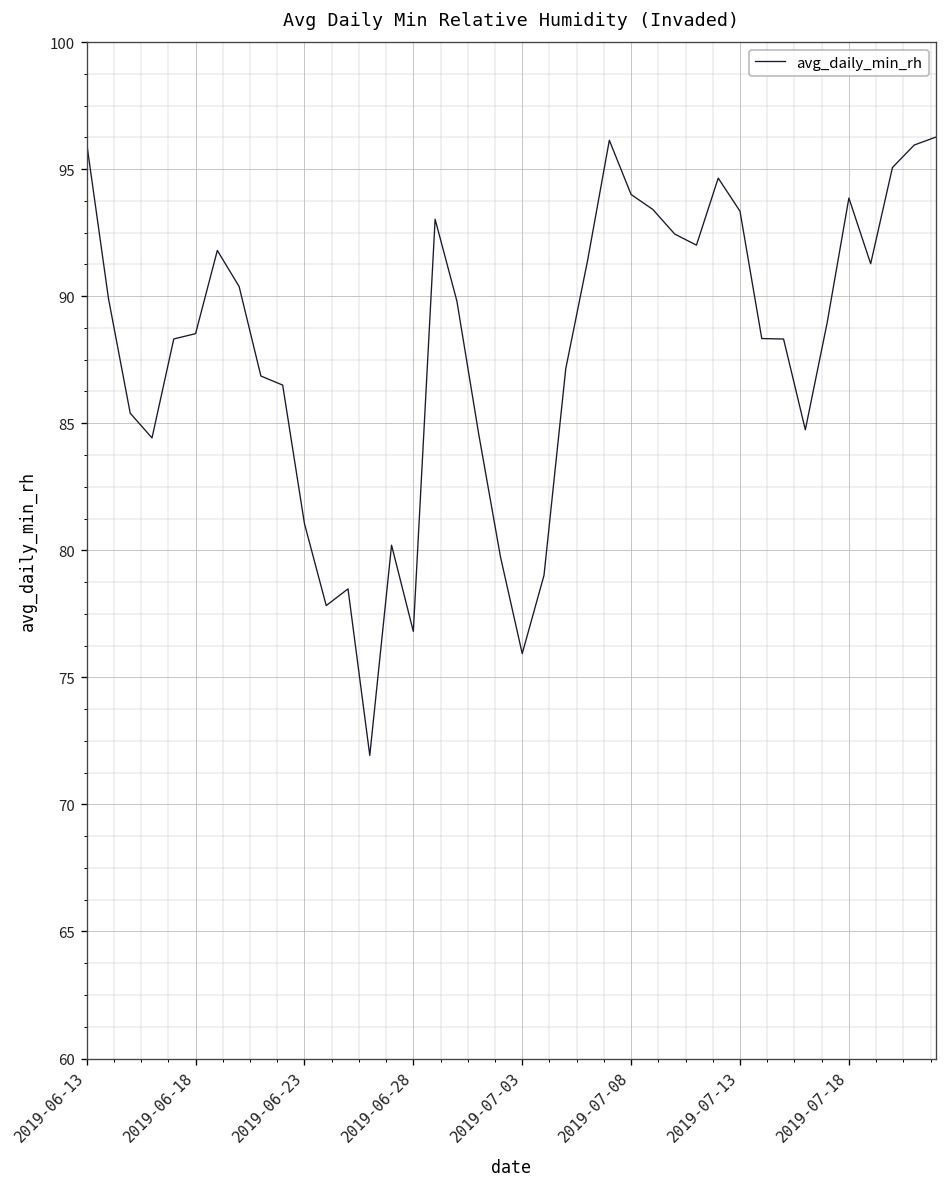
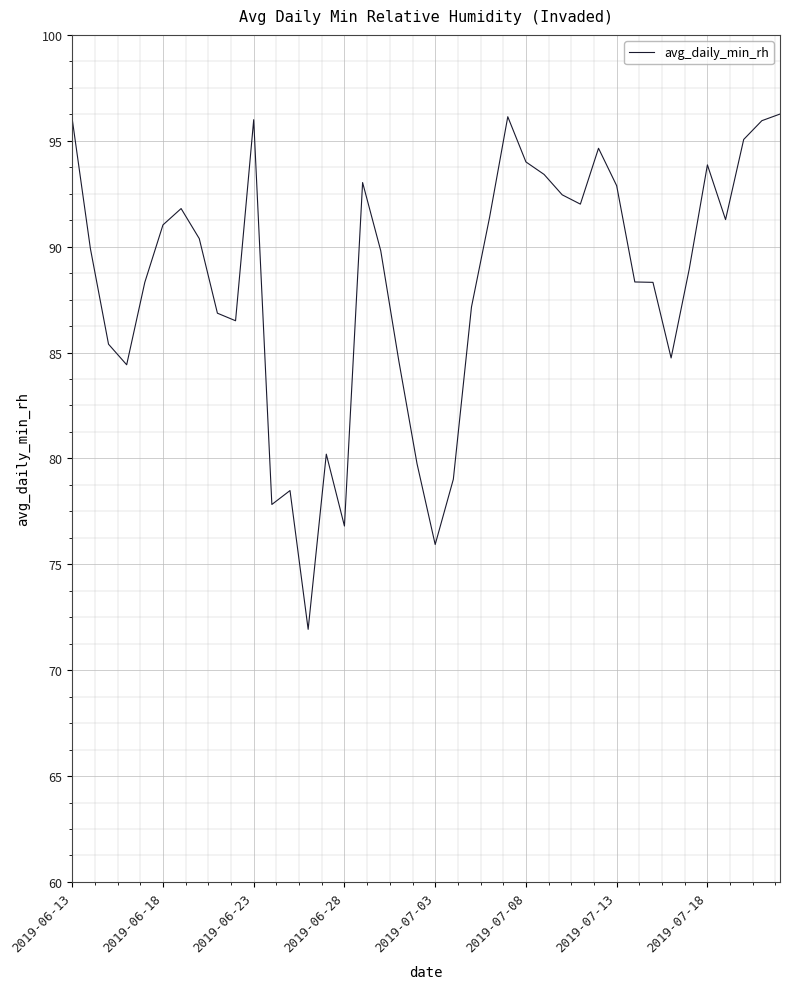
2019-06-18: 88.5 -> 91.0
2019-06-23: 81.1 -> 96.0
2019-07-13: 93.3 -> 92.9
